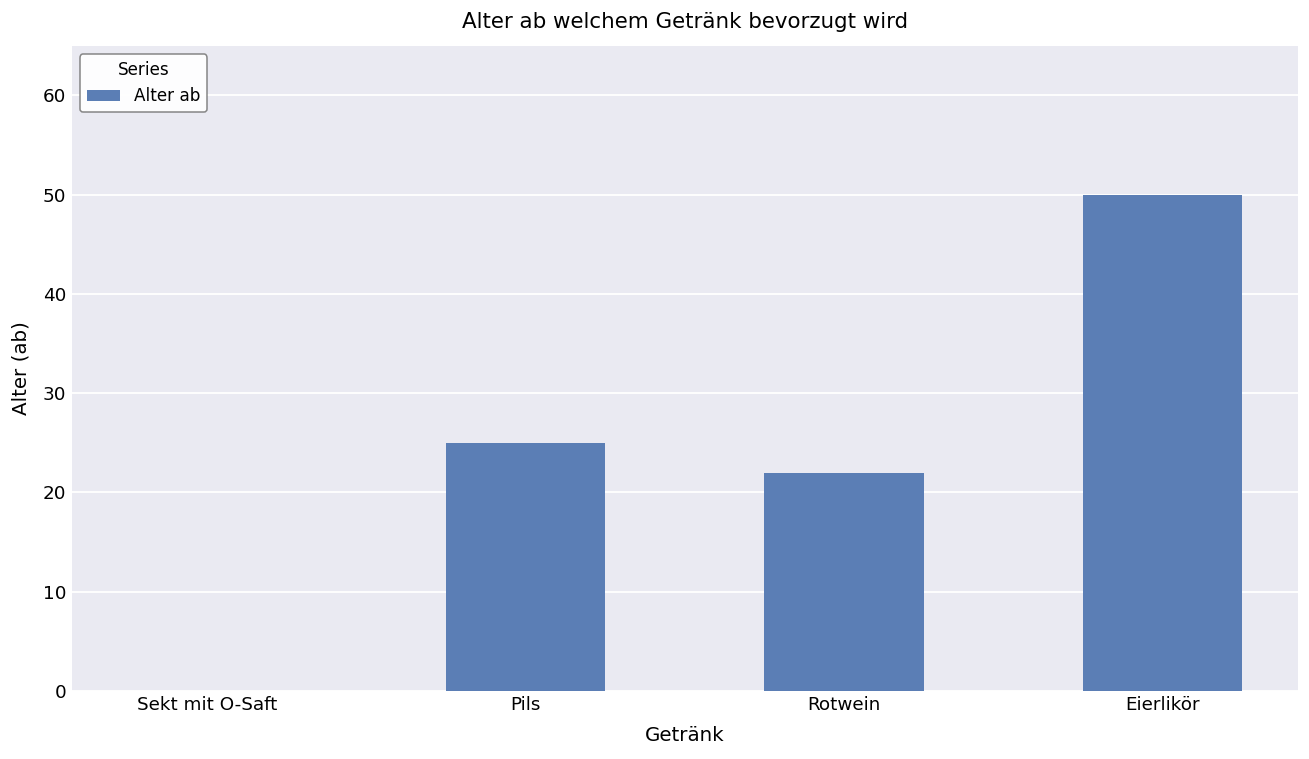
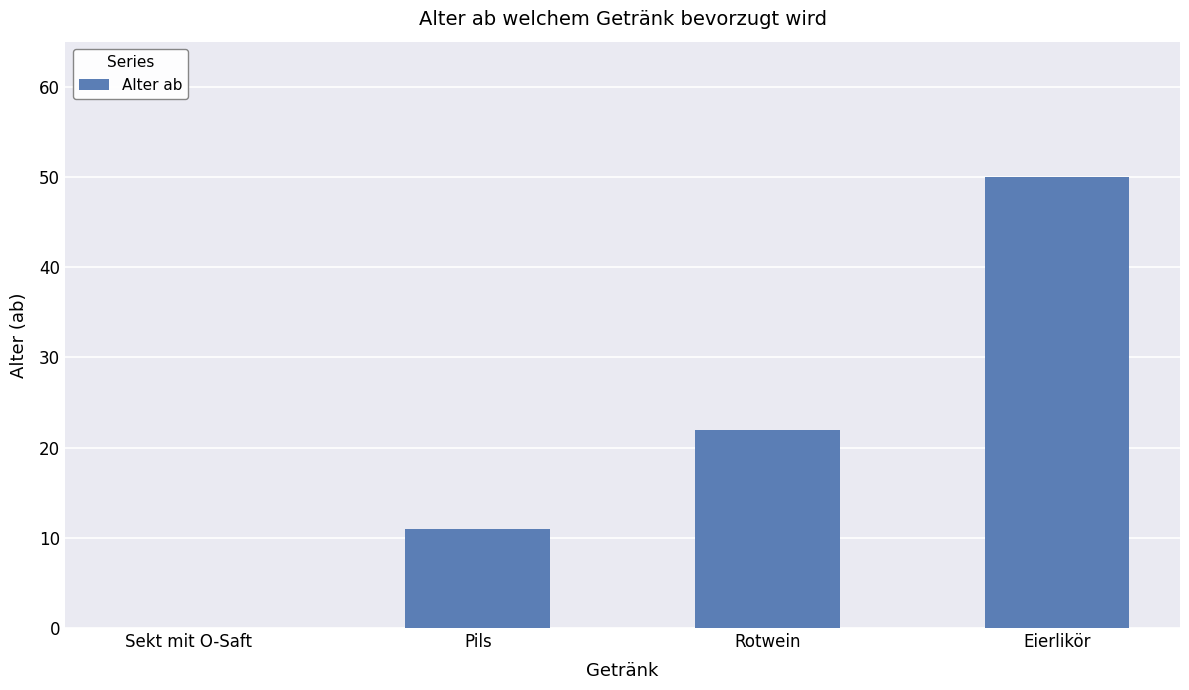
Pils: 25 -> 11
